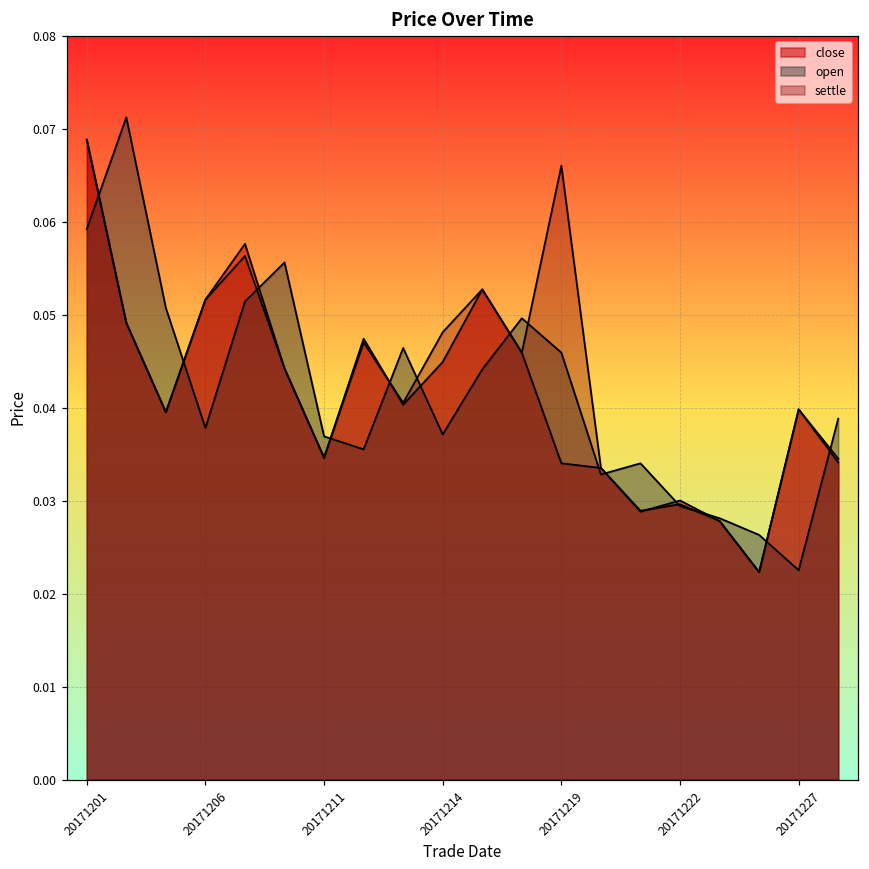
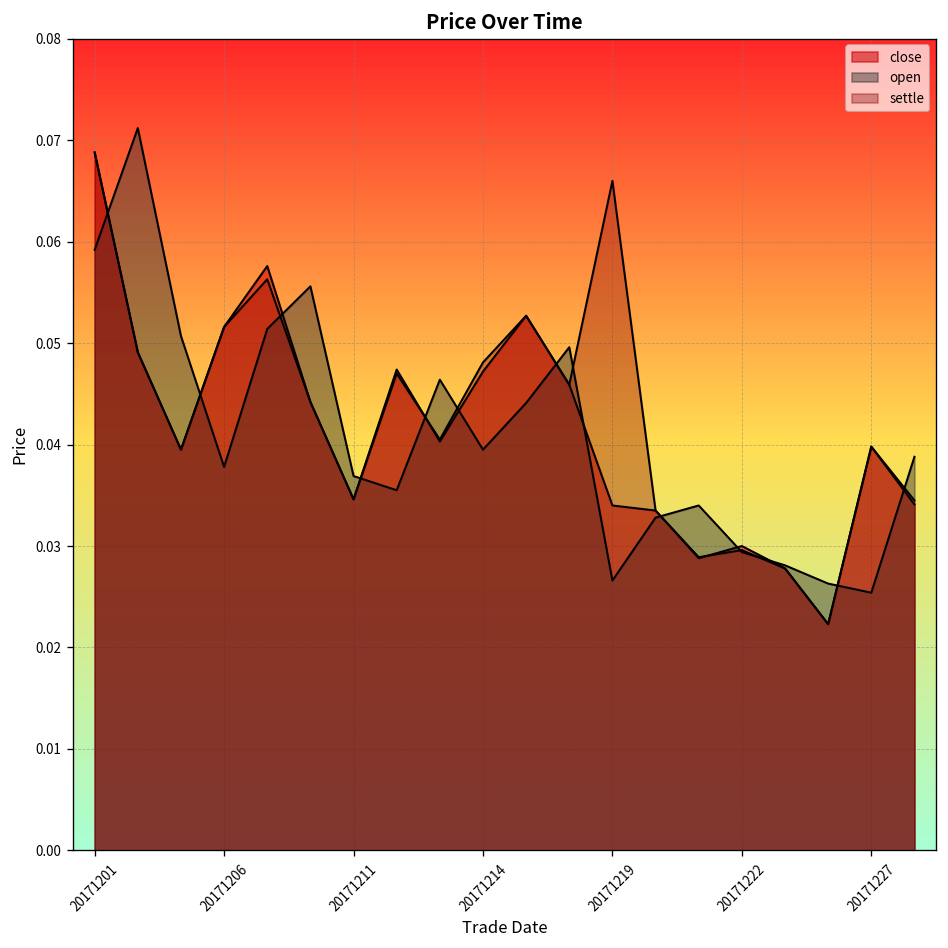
close, 20171214: 0.045 -> 0.047
open, 20171214: 0.037 -> 0.040
open, 20171219: 0.046 -> 0.027
open, 20171227: 0.023 -> 0.025
